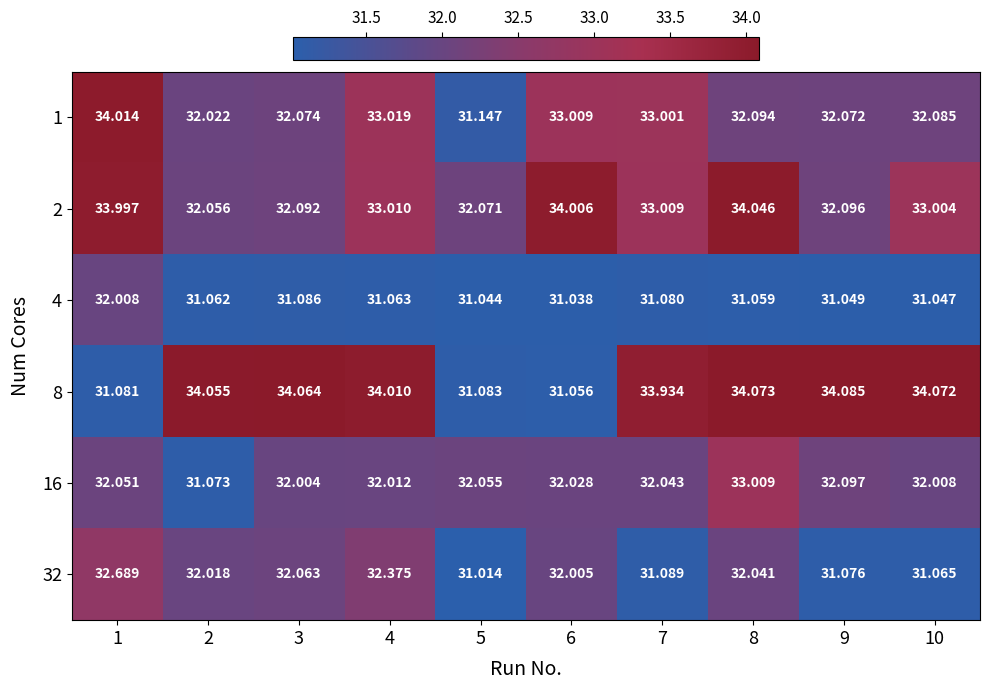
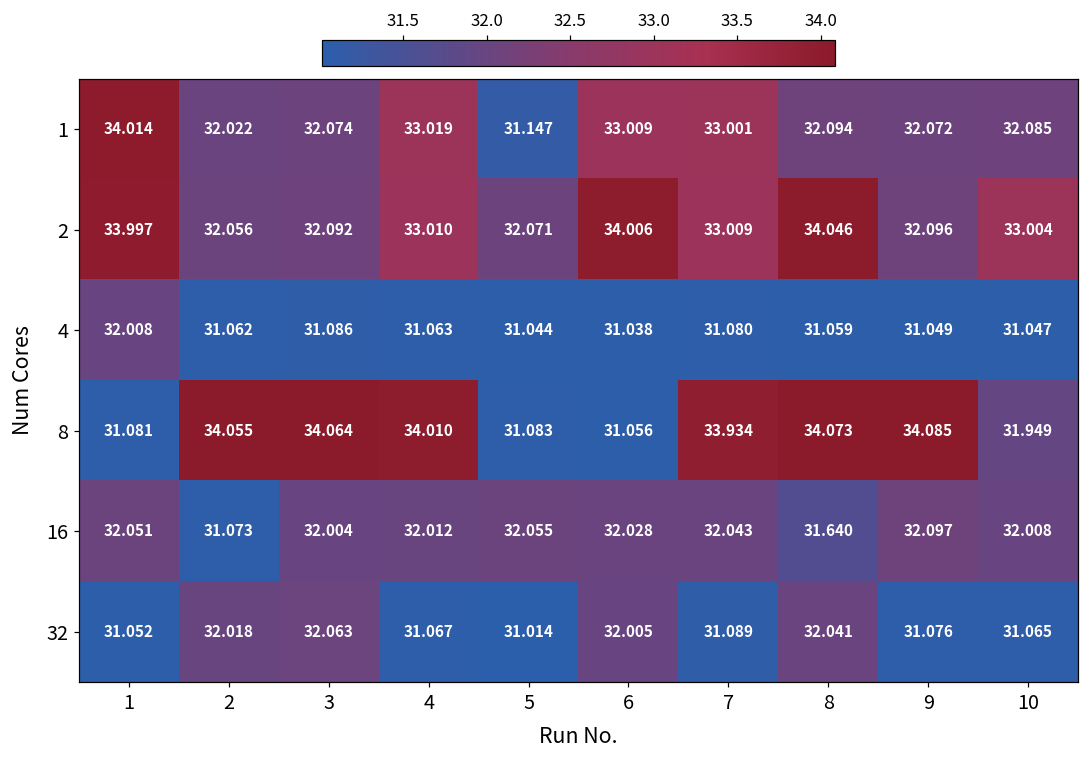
8, 10: 34.072 -> 31.949
16, 8: 33.009 -> 31.640
32, 1: 32.689 -> 31.052
32, 4: 32.375 -> 31.067
